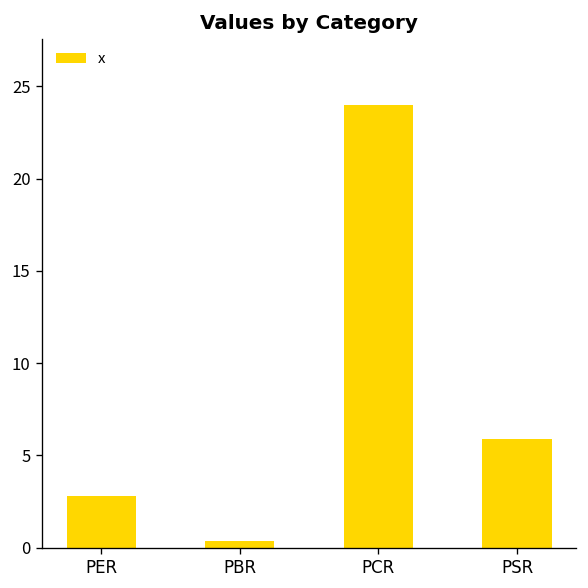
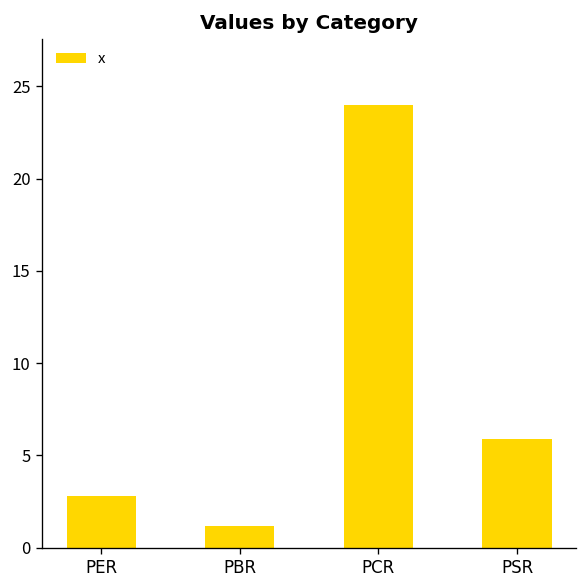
PBR: 0.4 -> 1.2
